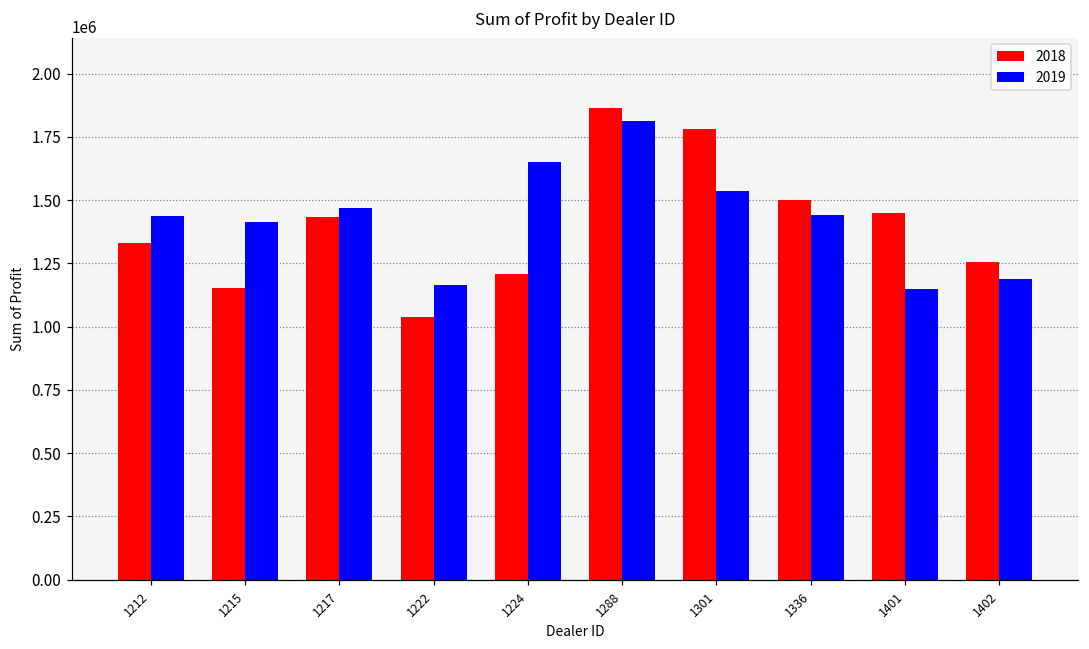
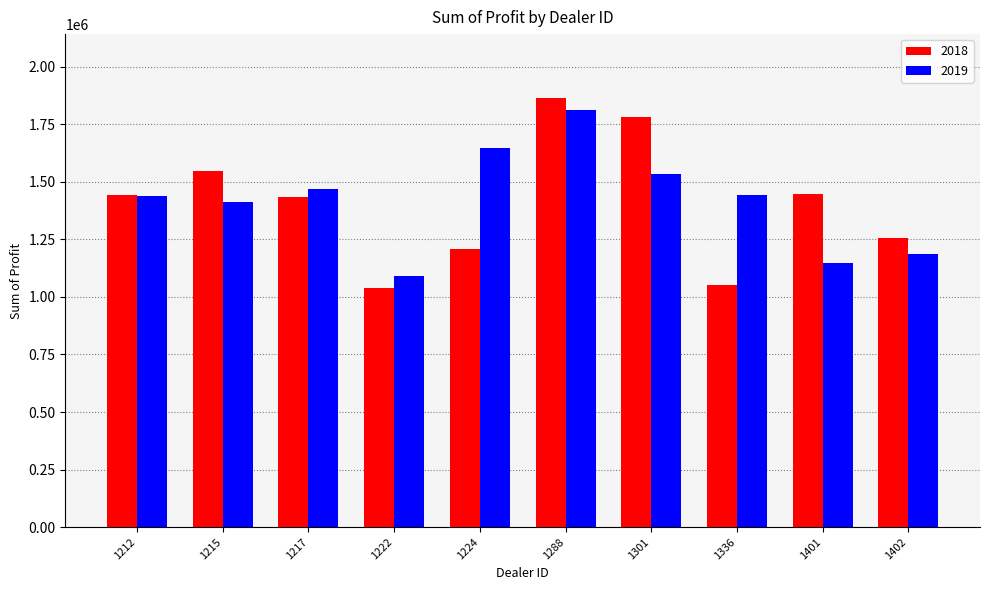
2018, 1212: 1330000 -> 1440000
2018, 1215: 1150000 -> 1550000
2019, 1222: 1160000 -> 1090000
2018, 1336: 1500000 -> 1050000
